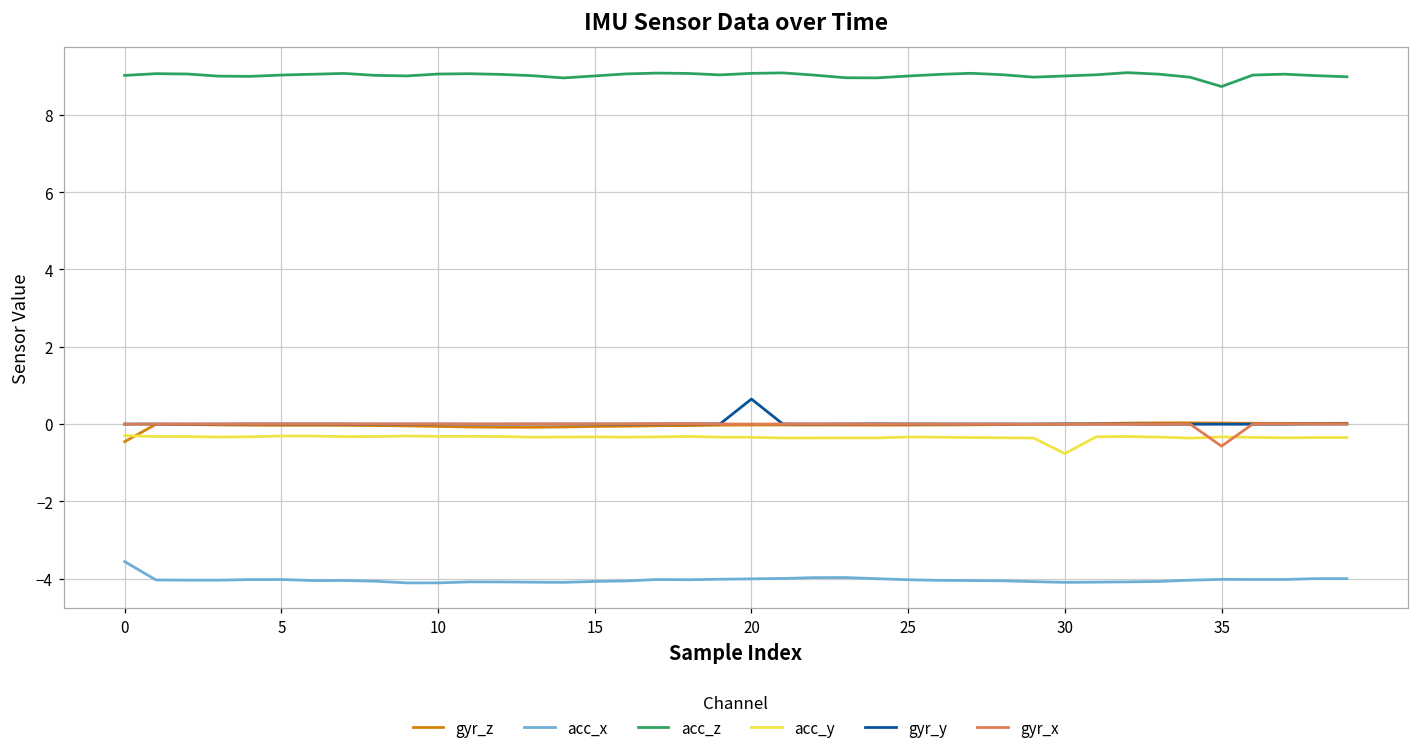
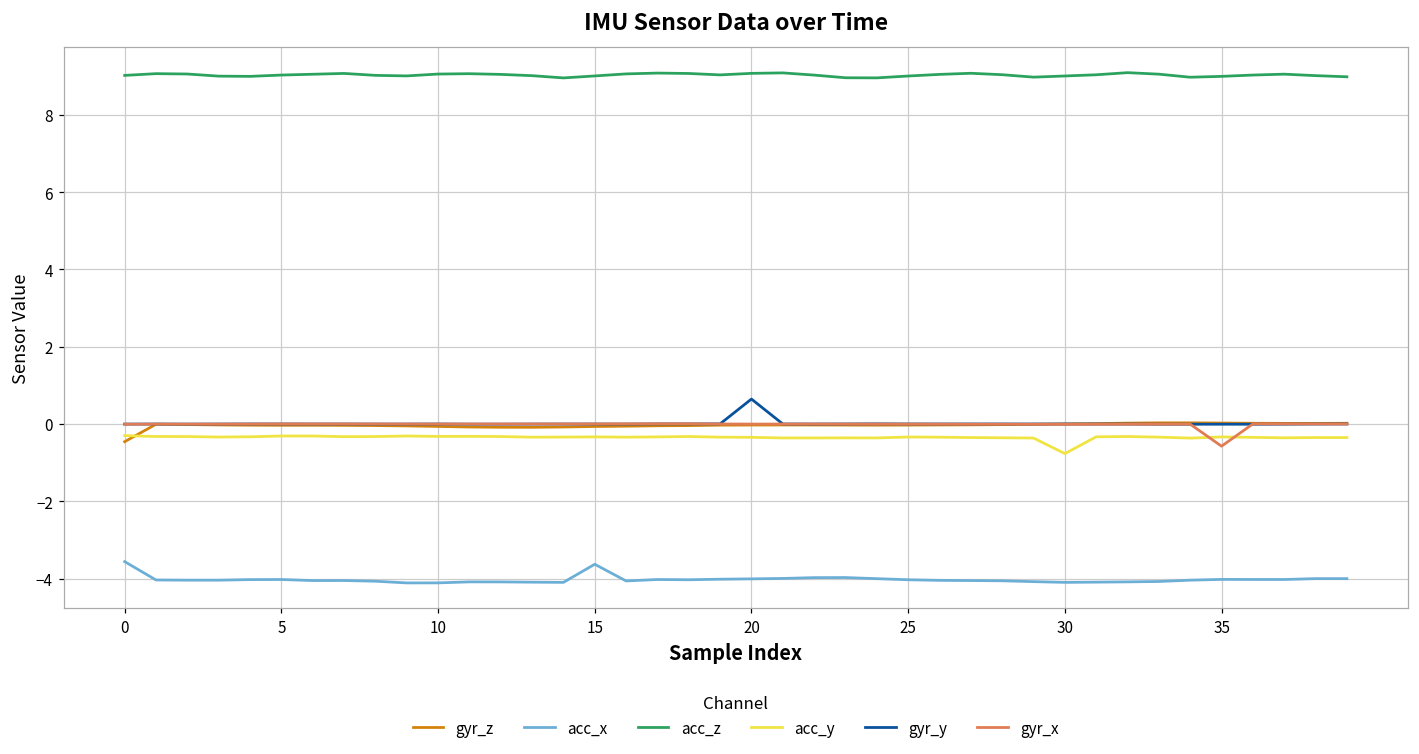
acc_x, 15: -4.1 -> -3.6
acc_z, 35: 8.7 -> 9.0
